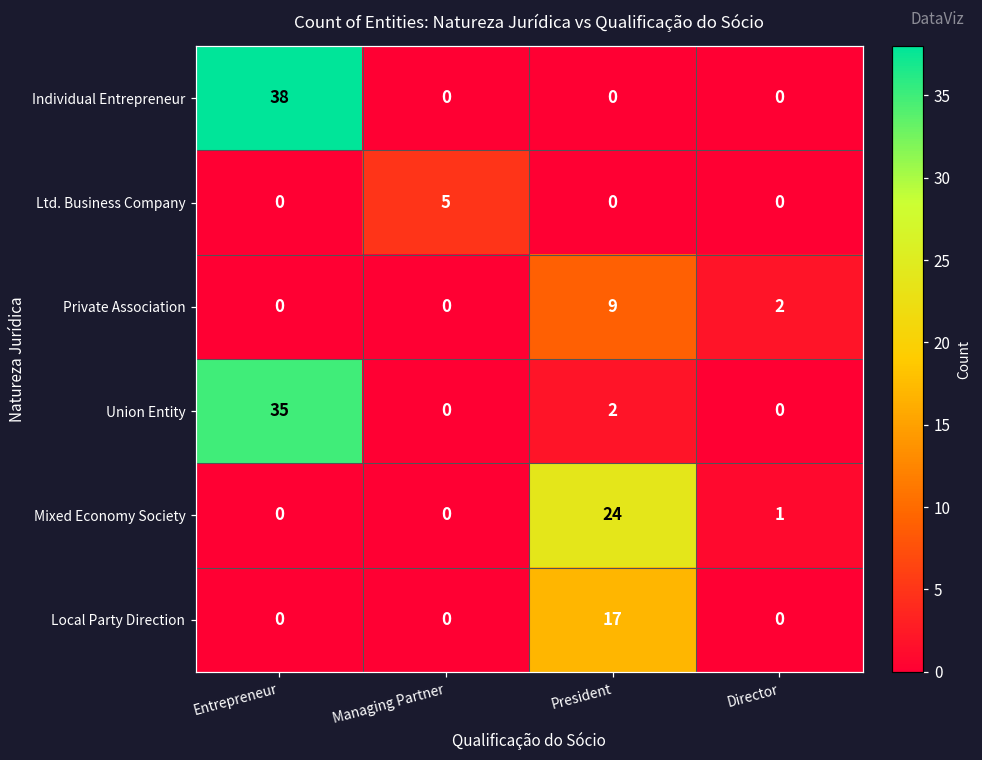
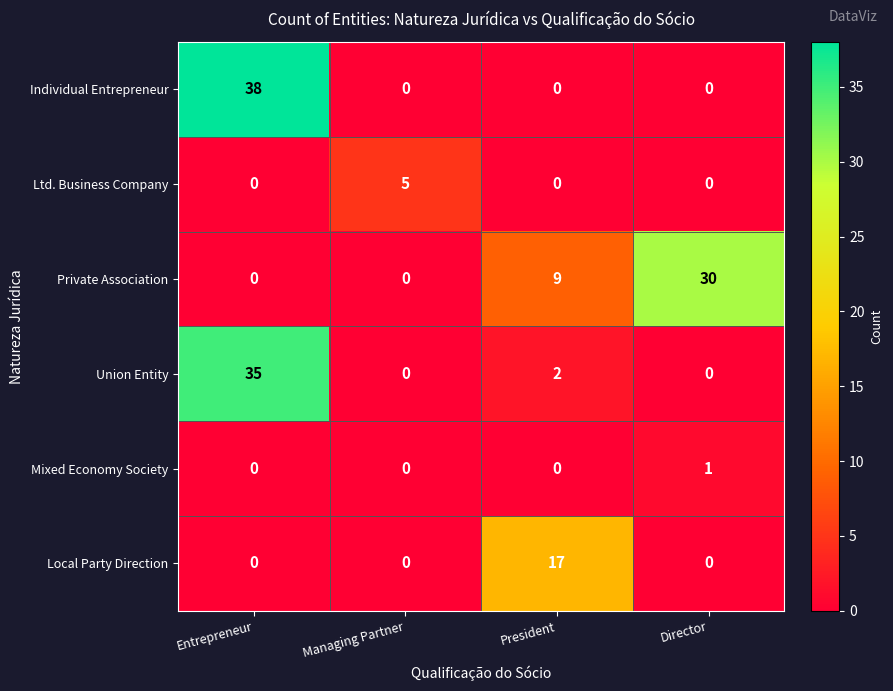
Private Association, Director: 2 -> 30
Mixed Economy Society, President: 24 -> 0
